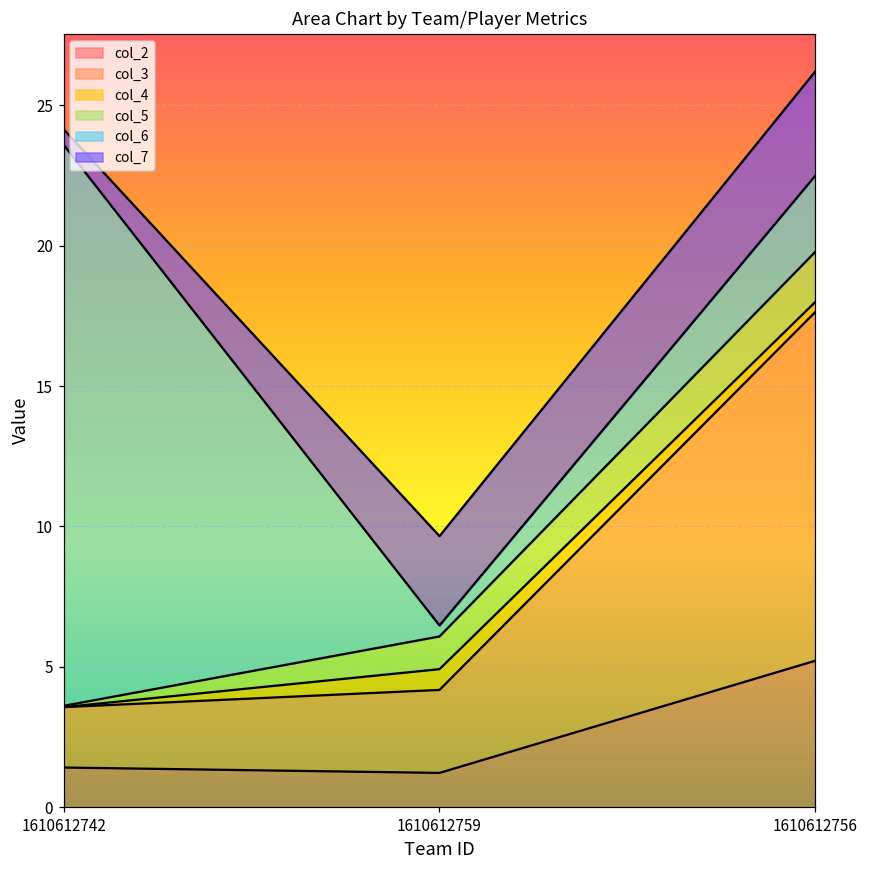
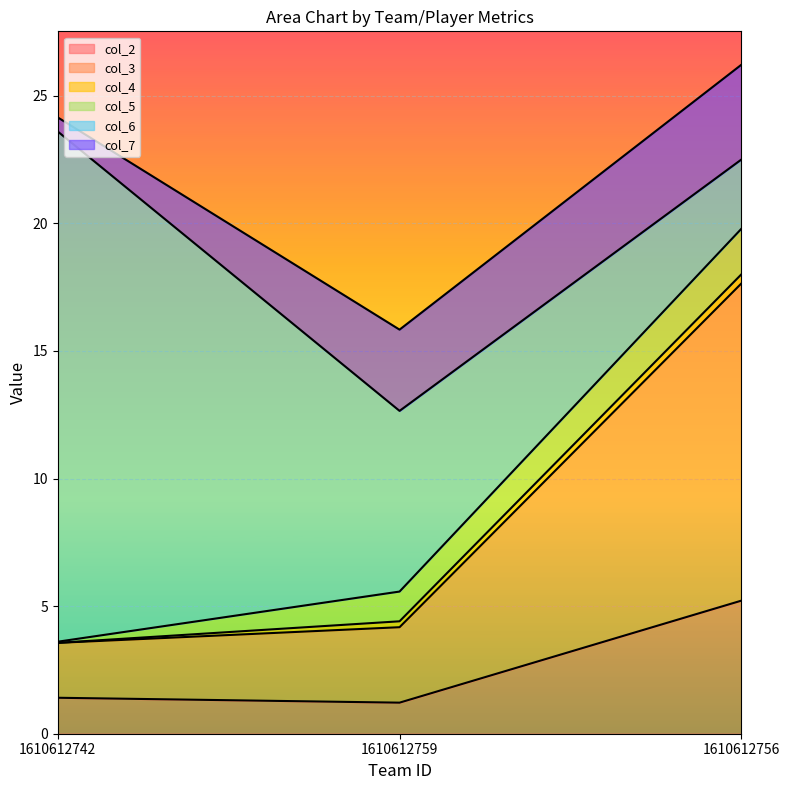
col_4, 1610612759: 0.7 -> 0.2
col_6, 1610612759: 0.4 -> 7.1
